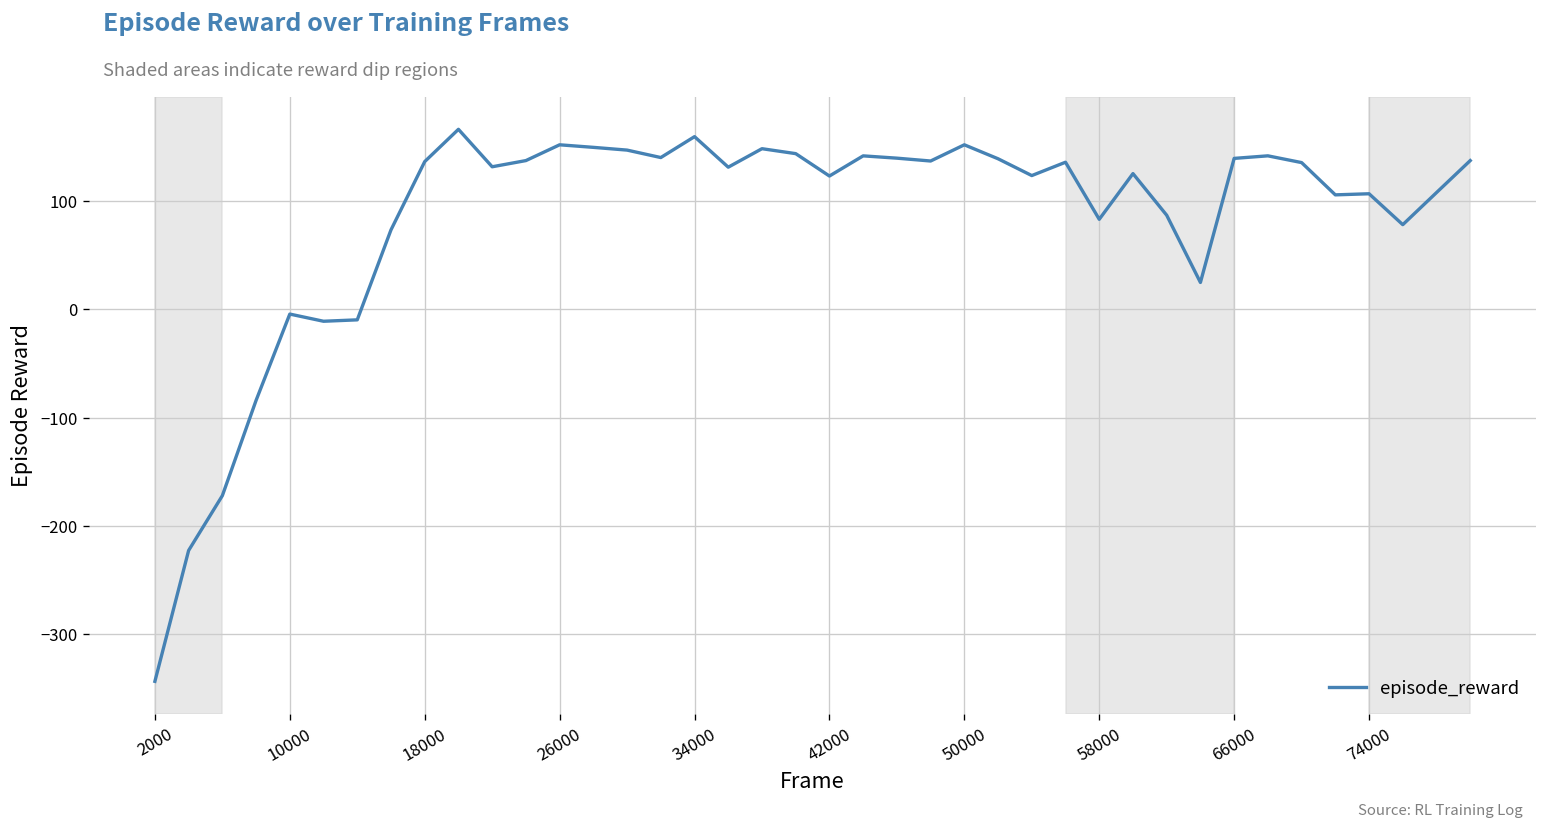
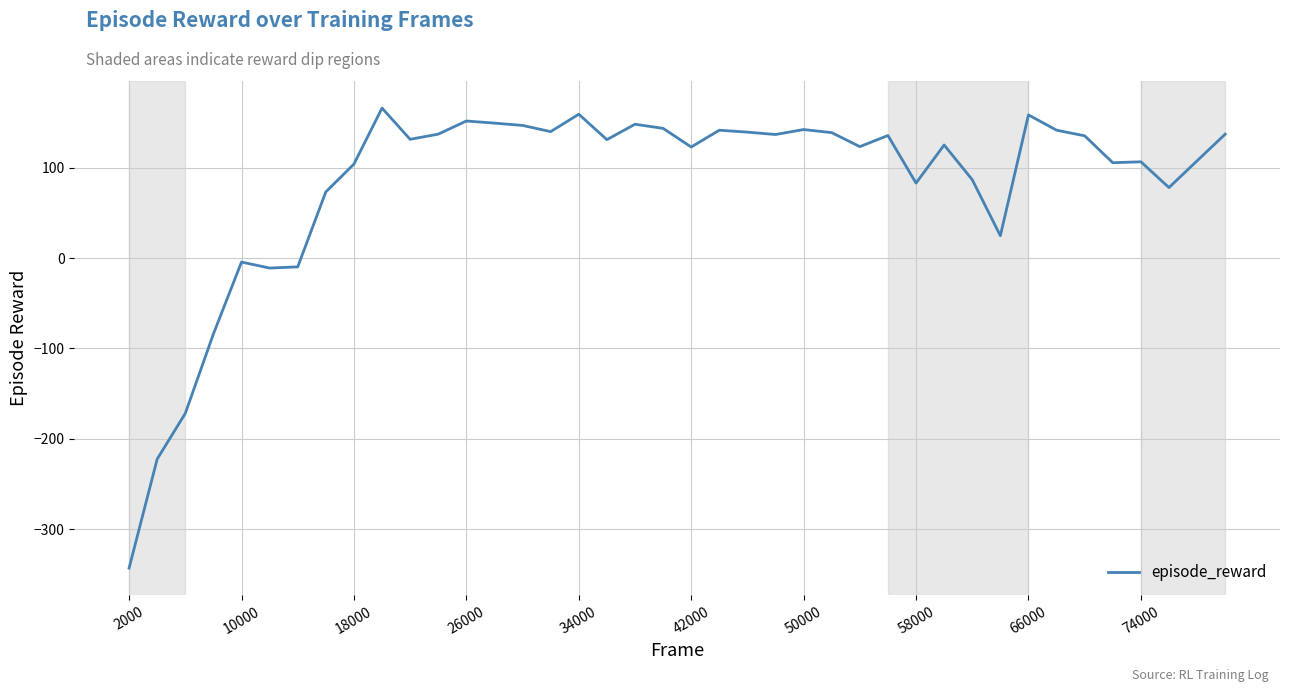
18000: 140 -> 100
50000: 150 -> 140
66000: 140 -> 160
